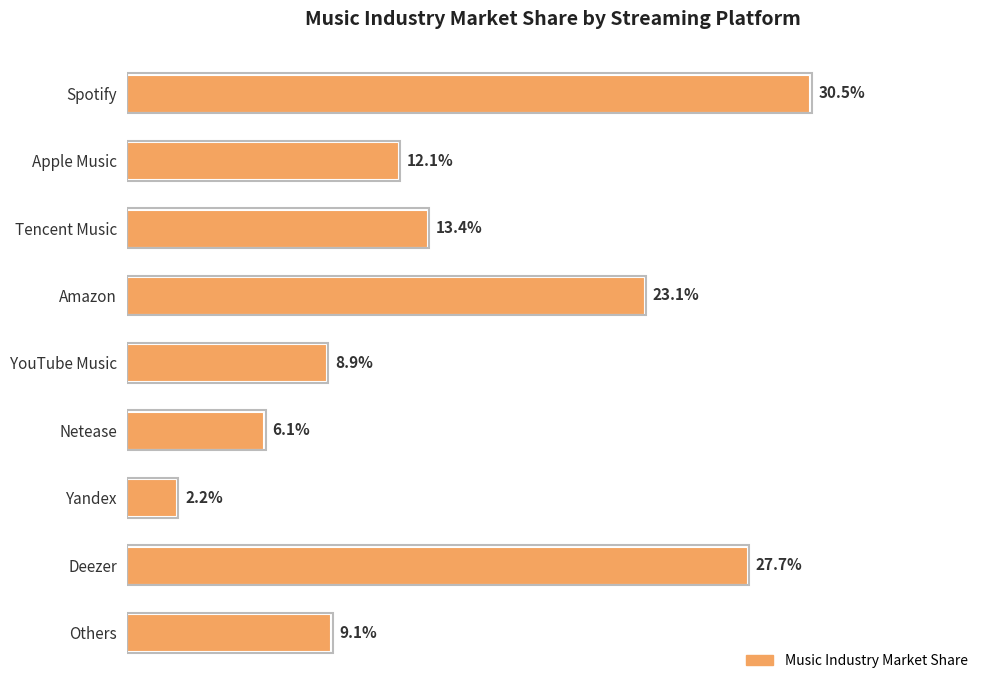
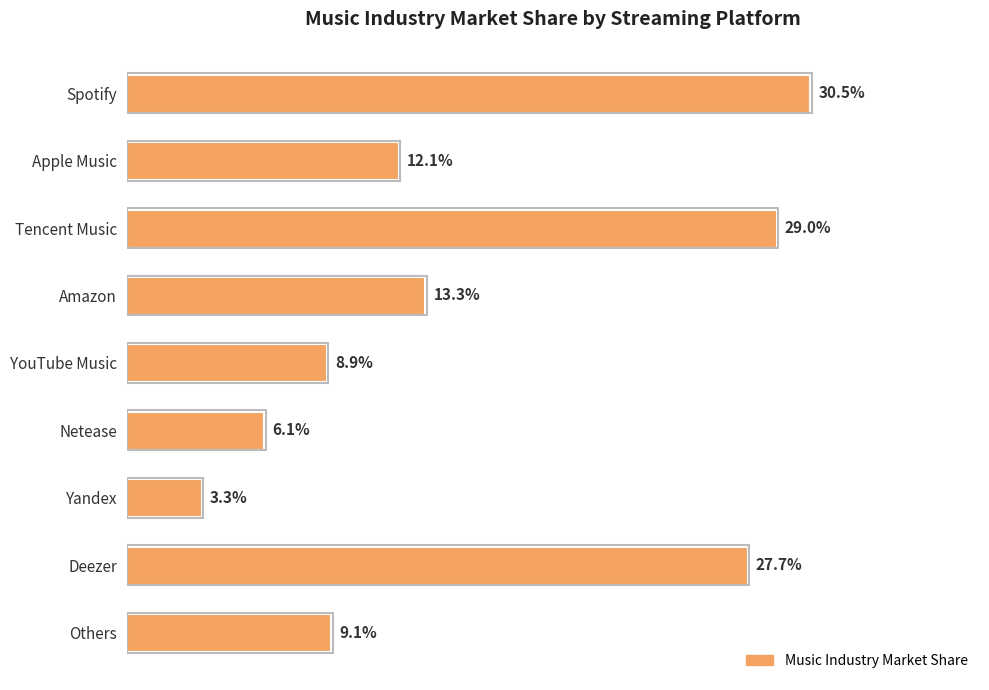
Tencent Music: 13.4% -> 29.0%
Amazon: 23.1% -> 13.3%
Yandex: 2.2% -> 3.3%
